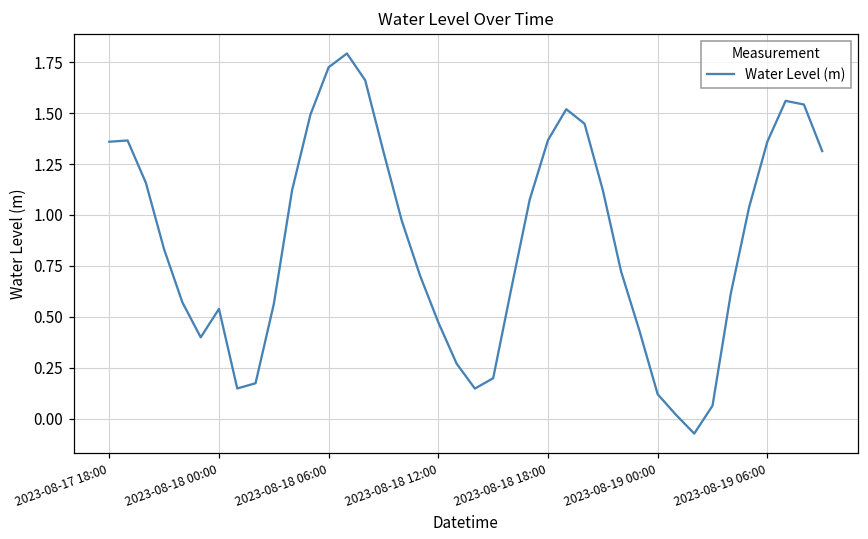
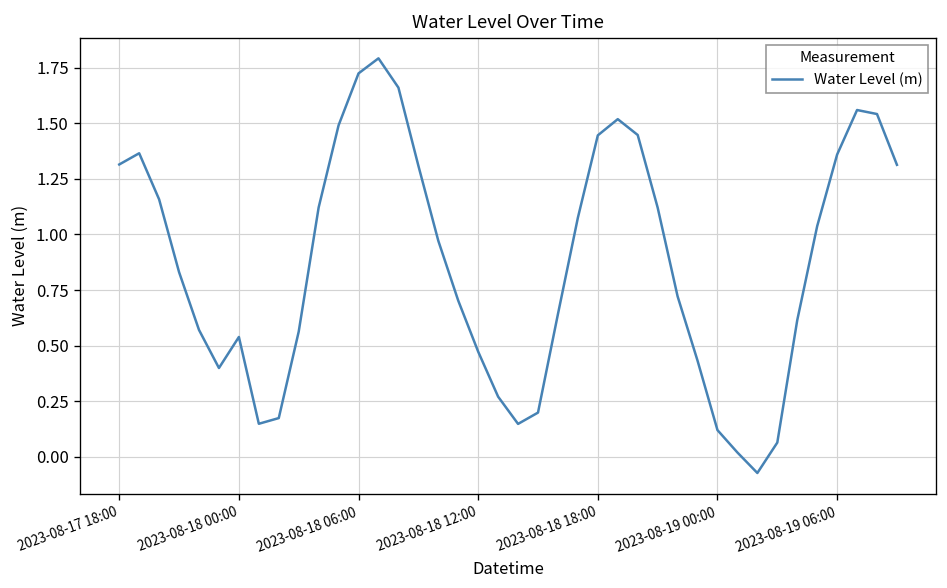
2023-08-17 18:00: 1.36 -> 1.31
2023-08-18 18:00: 1.37 -> 1.45
